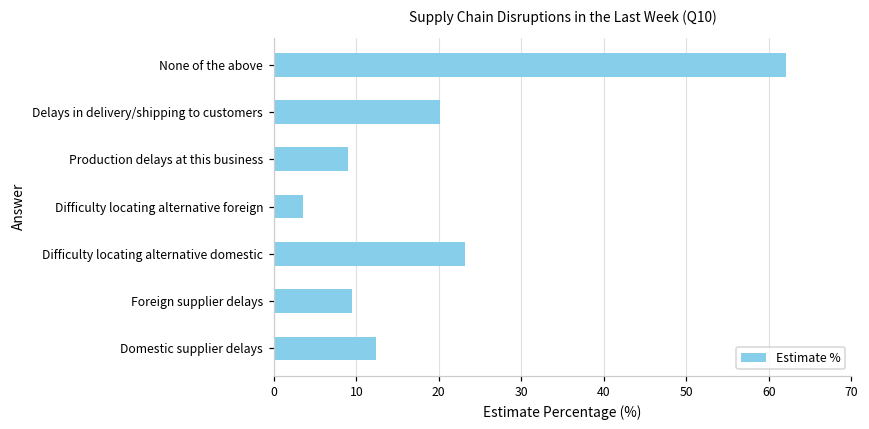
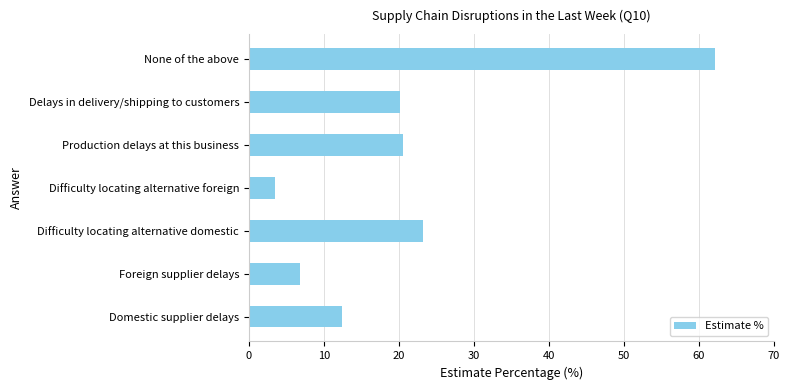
Production delays at this business: 9 -> 21
Foreign supplier delays: 10 -> 7
